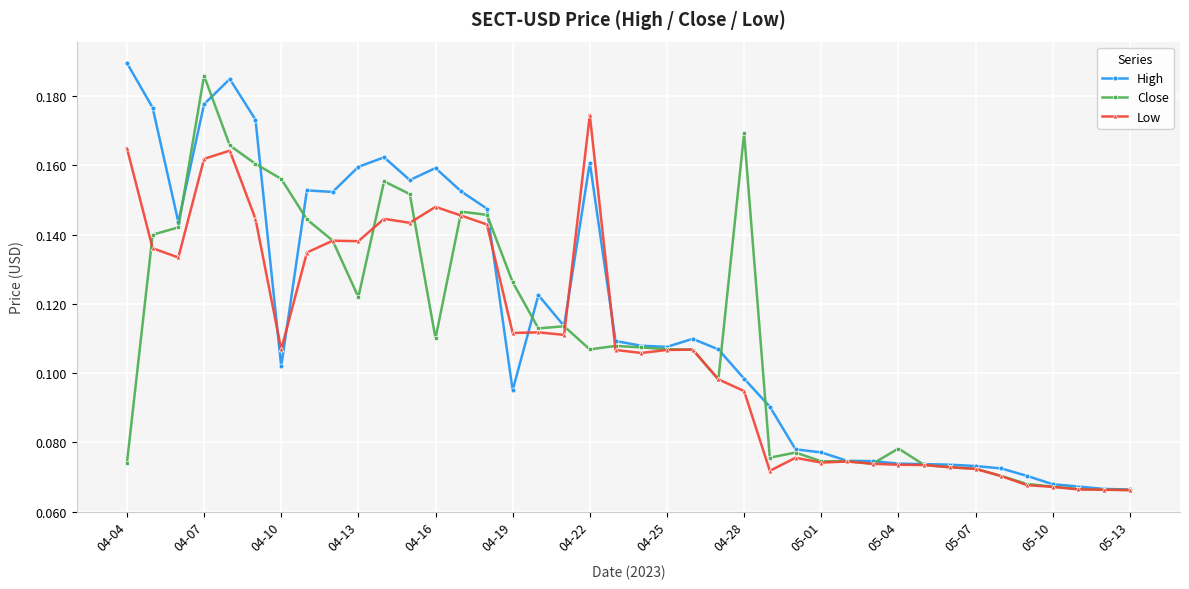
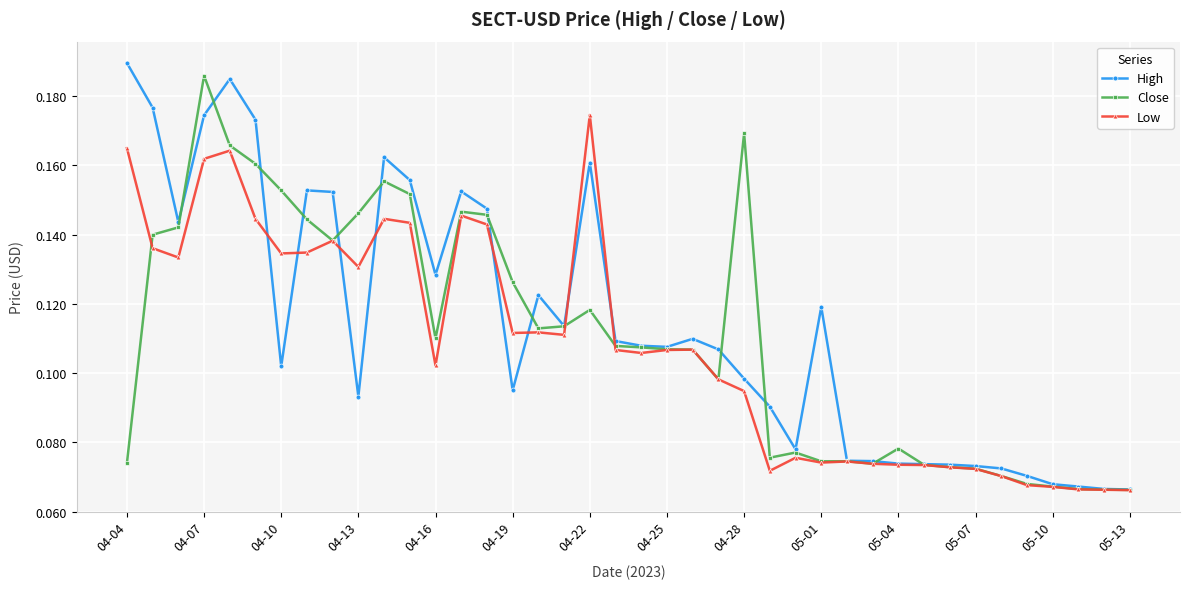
High, 04-07: 0.178 -> 0.174
Close, 04-10: 0.156 -> 0.153
Low, 04-10: 0.107 -> 0.135
High, 04-13: 0.160 -> 0.093
Close, 04-13: 0.122 -> 0.146
Low, 04-13: 0.138 -> 0.131
High, 04-16: 0.159 -> 0.128
Low, 04-16: 0.148 -> 0.102
Close, 04-22: 0.107 -> 0.118
High, 05-01: 0.077 -> 0.119
